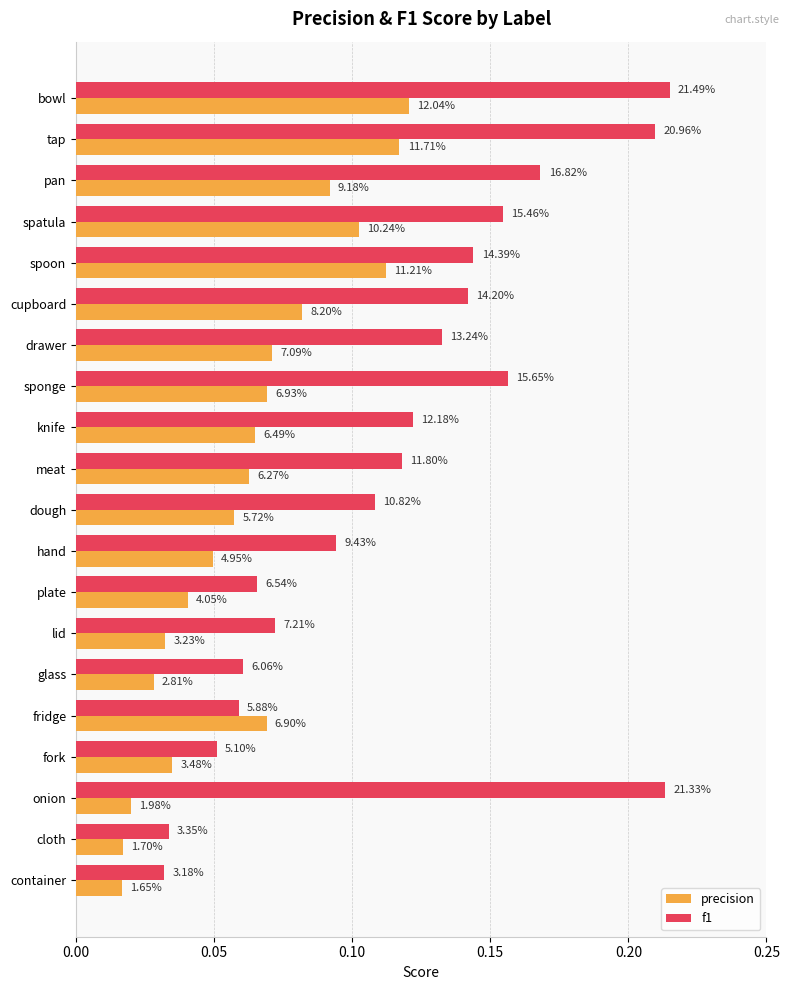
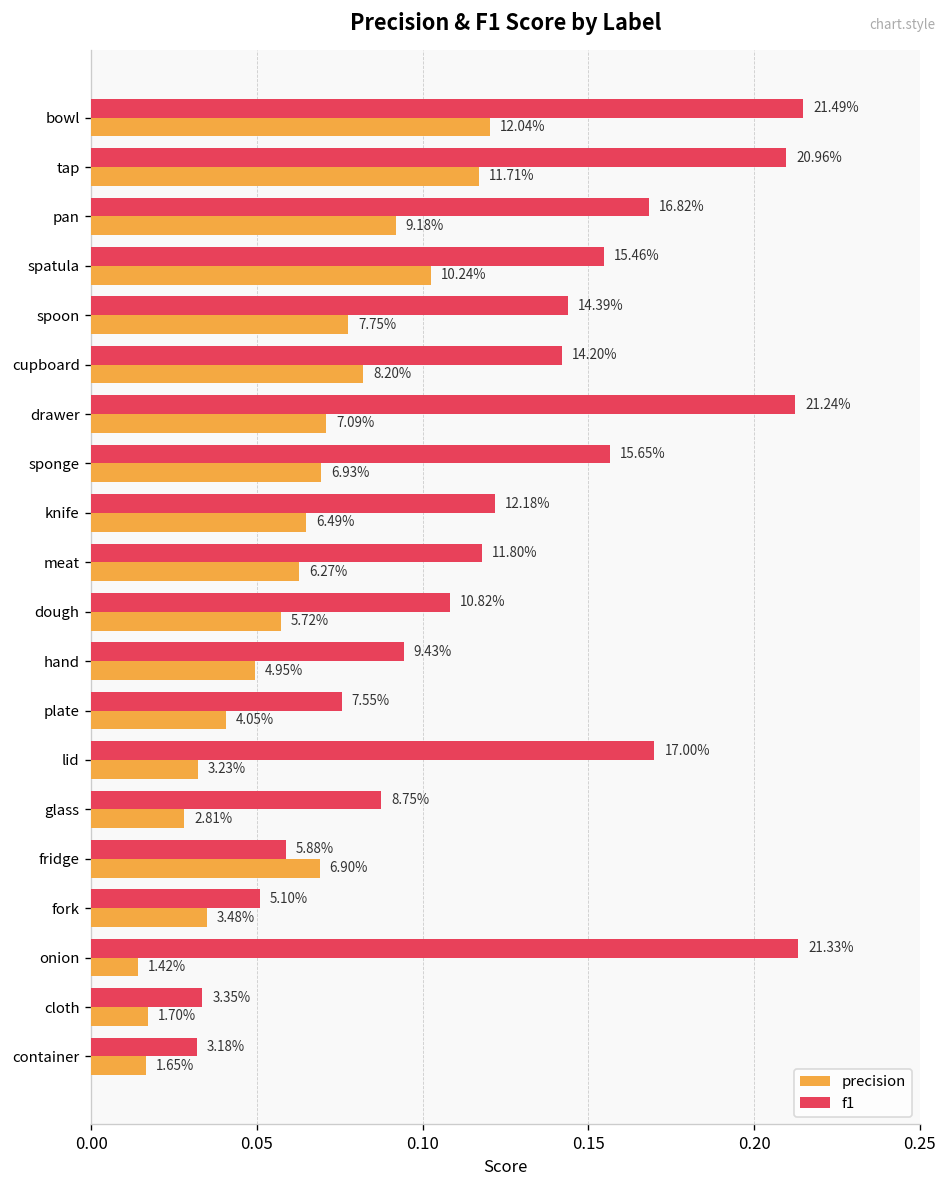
precision, spoon: 11.21% -> 7.75%
f1, drawer: 13.24% -> 21.24%
f1, plate: 6.54% -> 7.55%
f1, lid: 7.21% -> 17.00%
f1, glass: 6.06% -> 8.75%
precision, onion: 1.98% -> 1.42%
